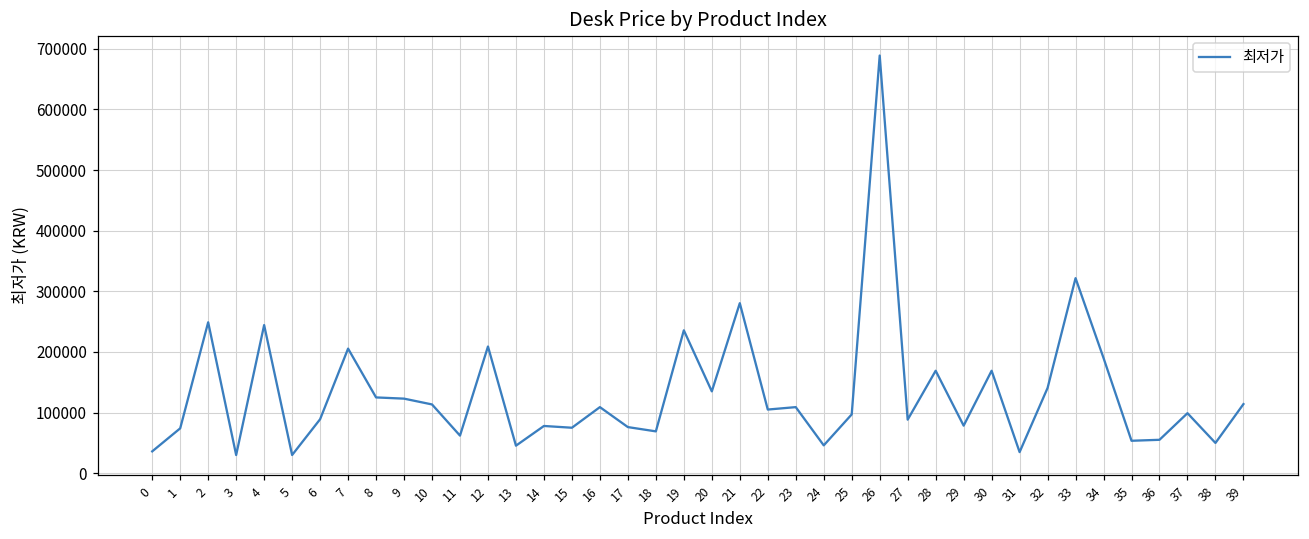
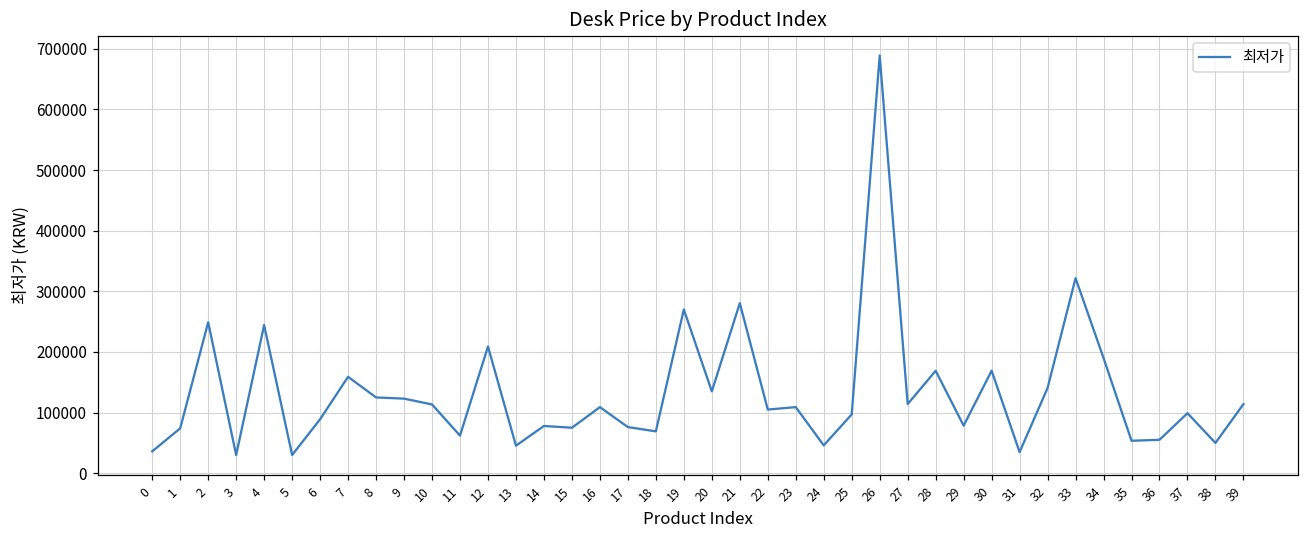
7: 210000 -> 160000
19: 240000 -> 270000
27: 90000 -> 110000
